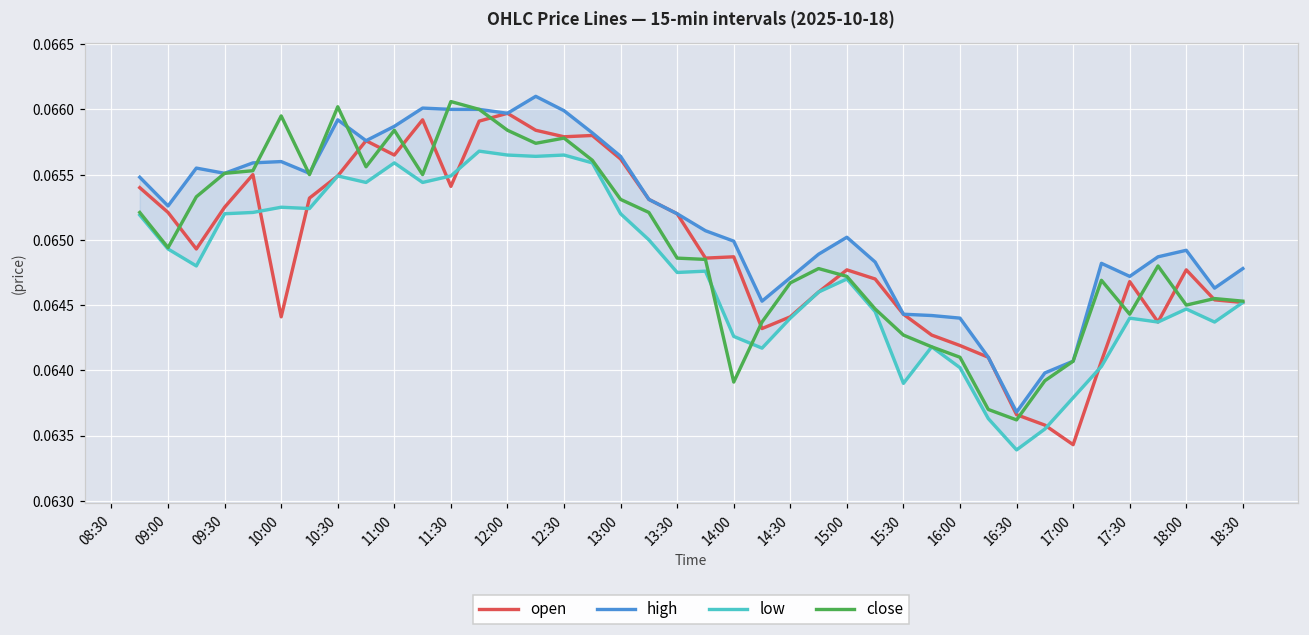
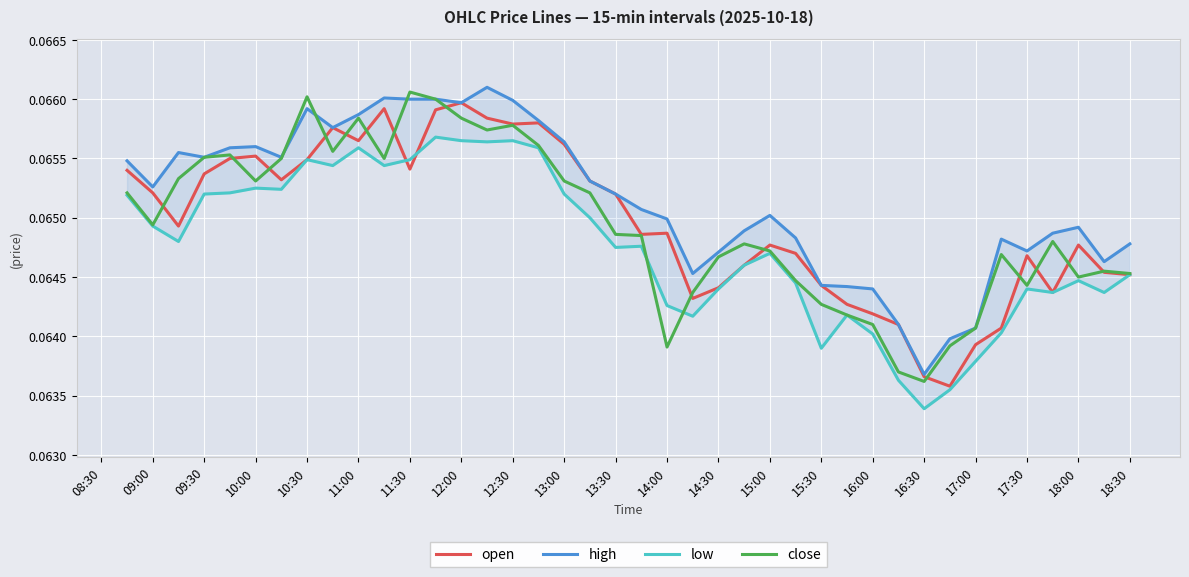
open, 09:30: 0.06525 -> 0.06537
open, 10:00: 0.06441 -> 0.06552
close, 10:00: 0.06595 -> 0.06531
open, 17:00: 0.06343 -> 0.06393
